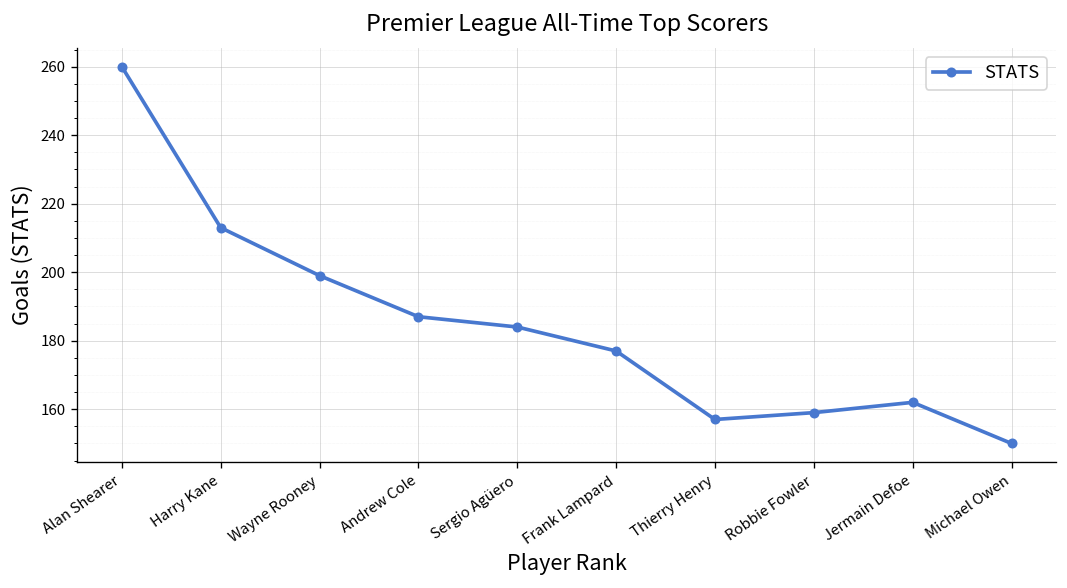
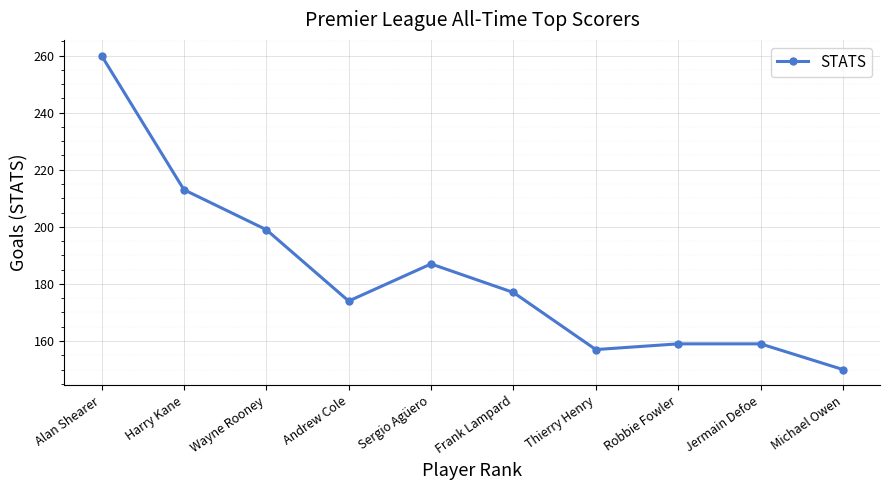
Andrew Cole: 187 -> 174
Sergio Agüero: 184 -> 187
Jermain Defoe: 162 -> 159
